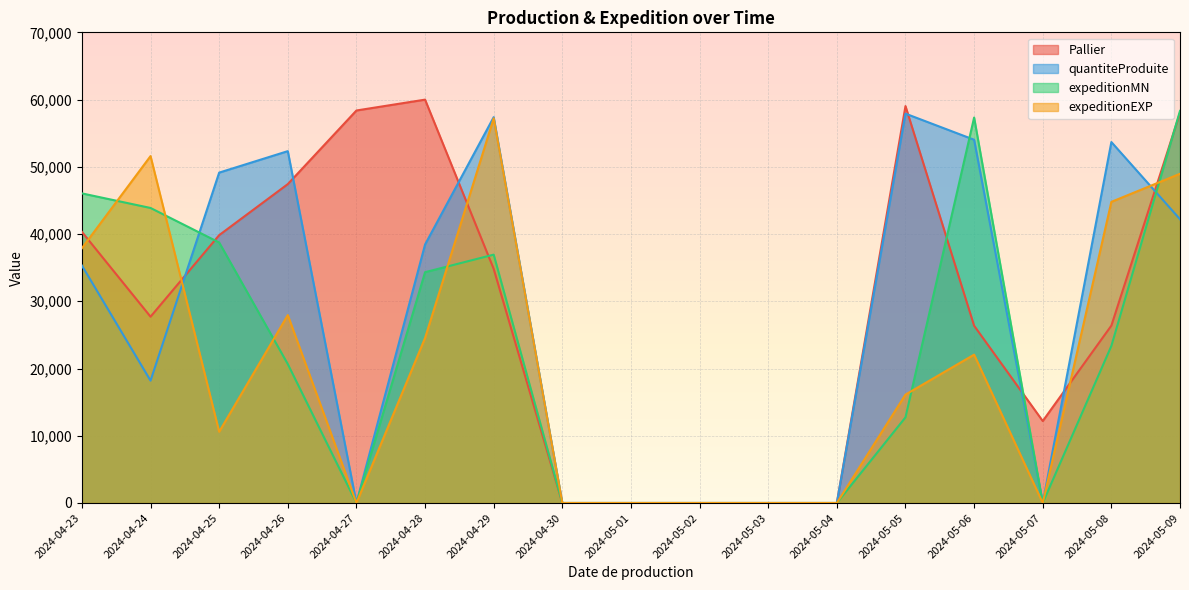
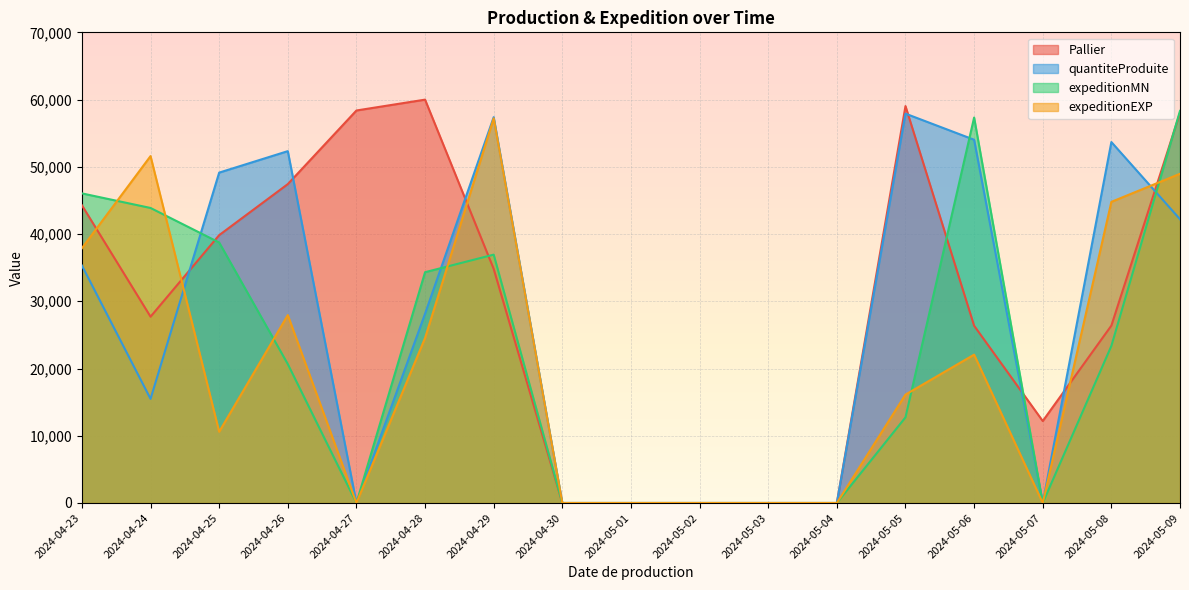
Pallier, 2024-04-23: 40,000 -> 44,000
quantiteProduite, 2024-04-24: 18,000 -> 15,000
quantiteProduite, 2024-04-28: 38,000 -> 28,000
